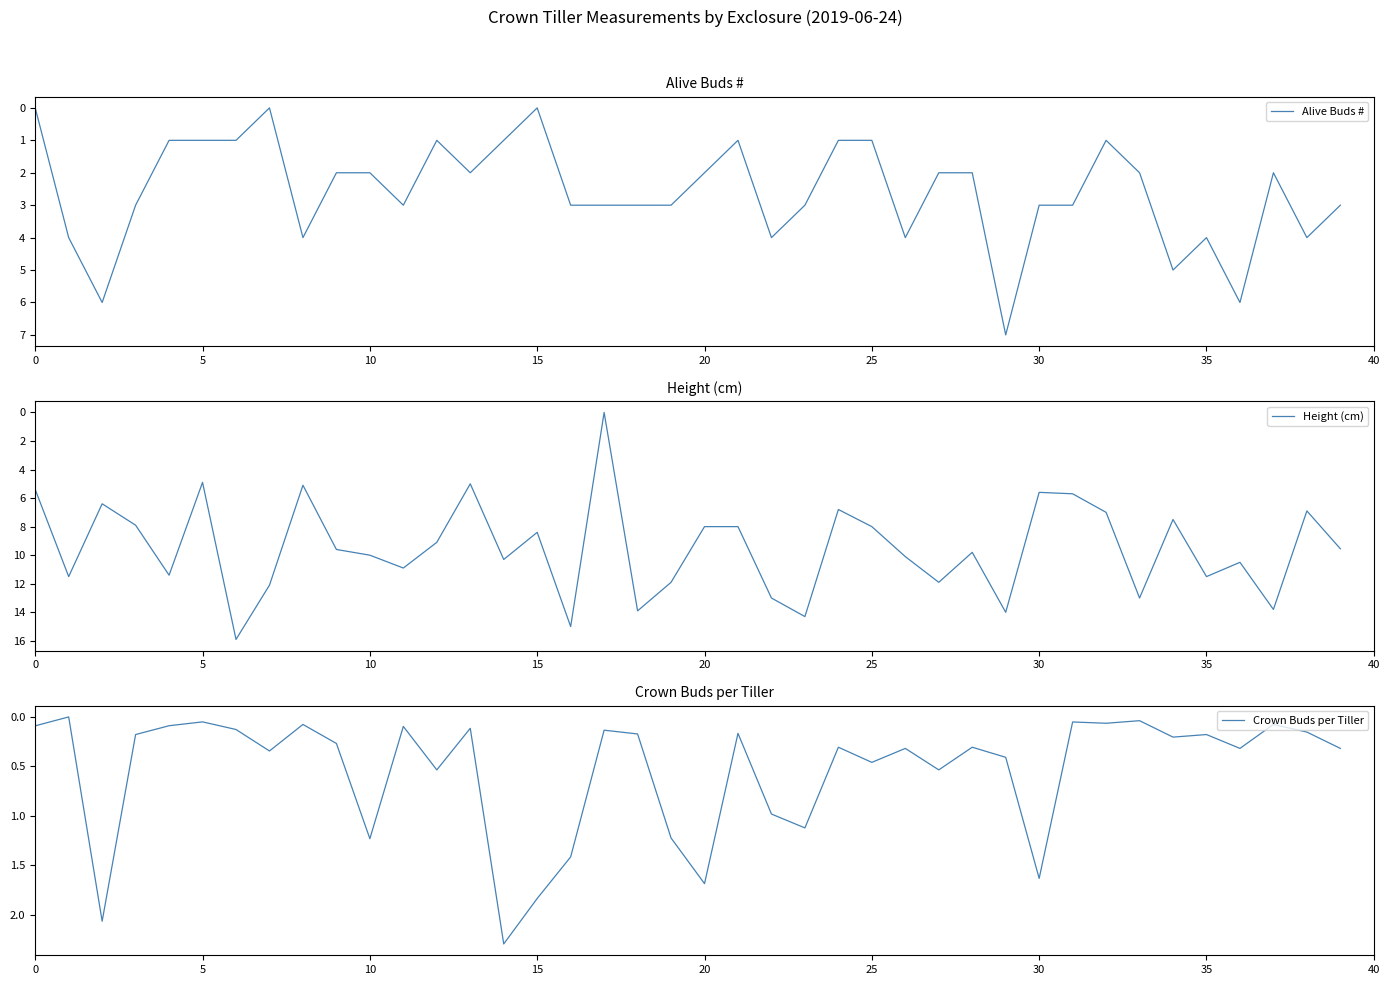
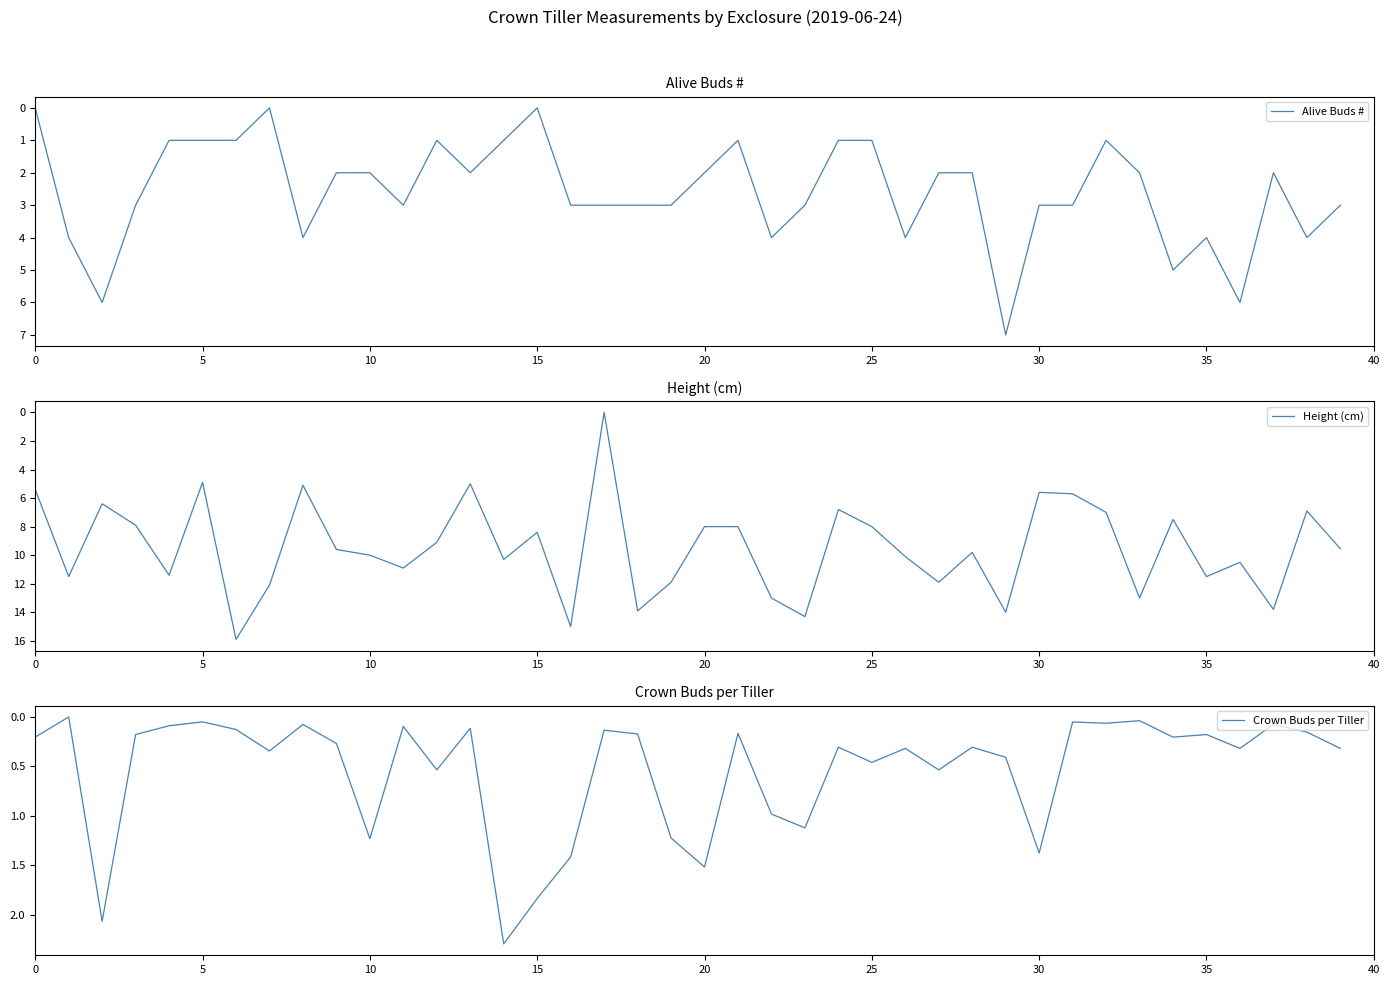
Crown Buds per Tiller, 0: 0.1 -> 0.2
Crown Buds per Tiller, 20: 1.7 -> 1.5
Crown Buds per Tiller, 30: 1.6 -> 1.4
